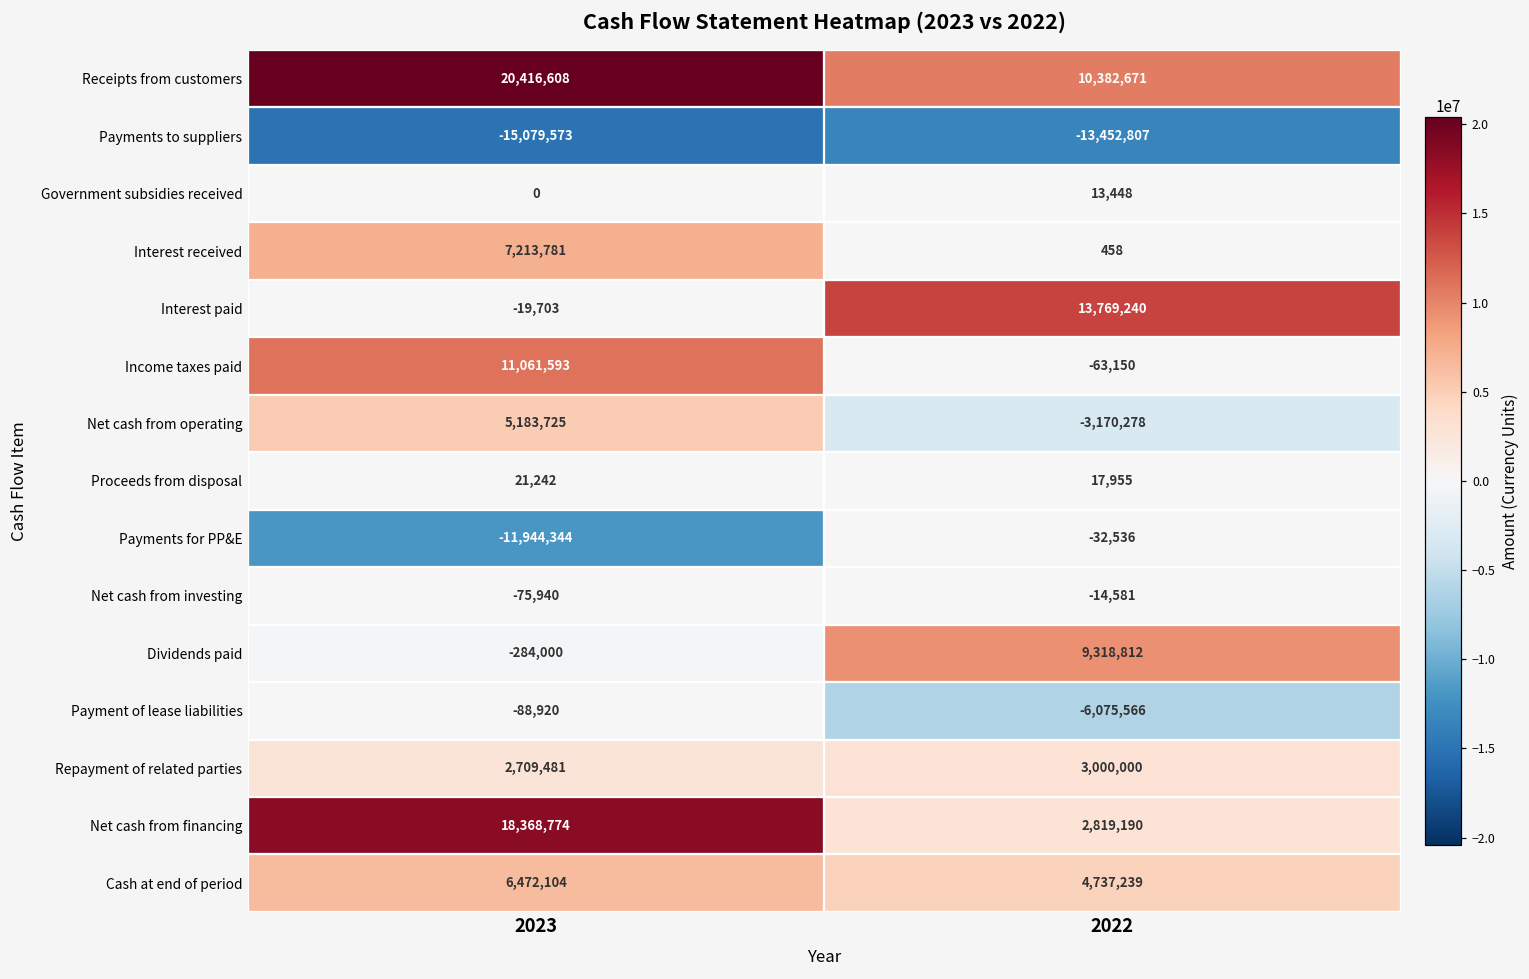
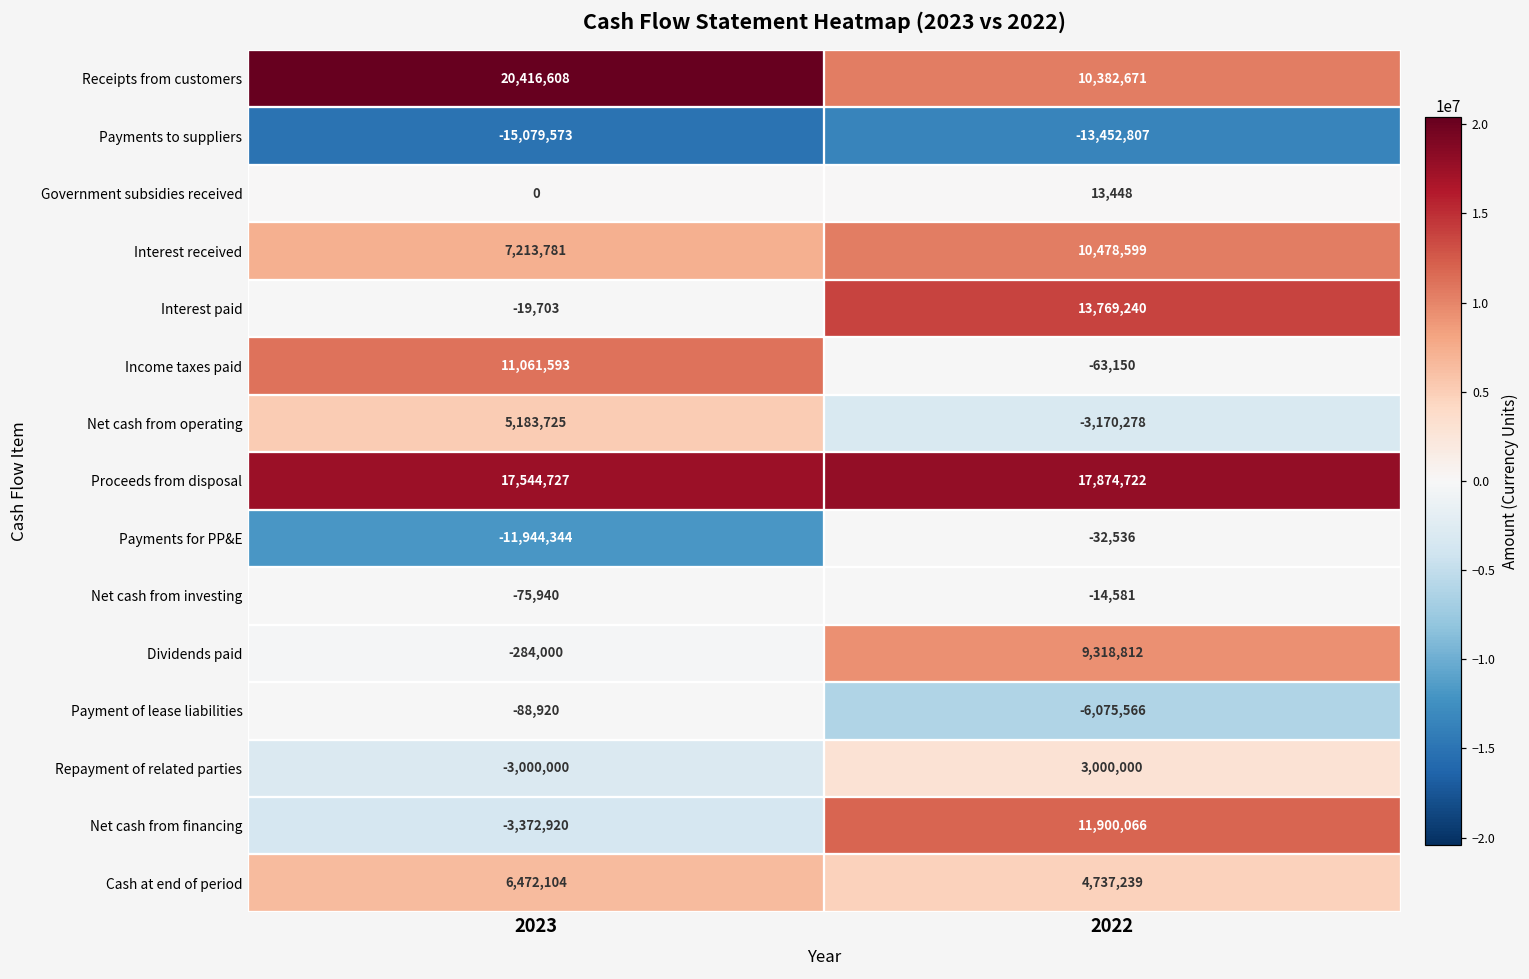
Interest received, 2022: 458 -> 10,478,599
Proceeds from disposal, 2023: 21,242 -> 17,544,727
Proceeds from disposal, 2022: 17,955 -> 17,874,722
Repayment of related parties, 2023: 2,709,481 -> -3,000,000
Net cash from financing, 2023: 18,368,774 -> -3,372,920
Net cash from financing, 2022: 2,819,190 -> 11,900,066
